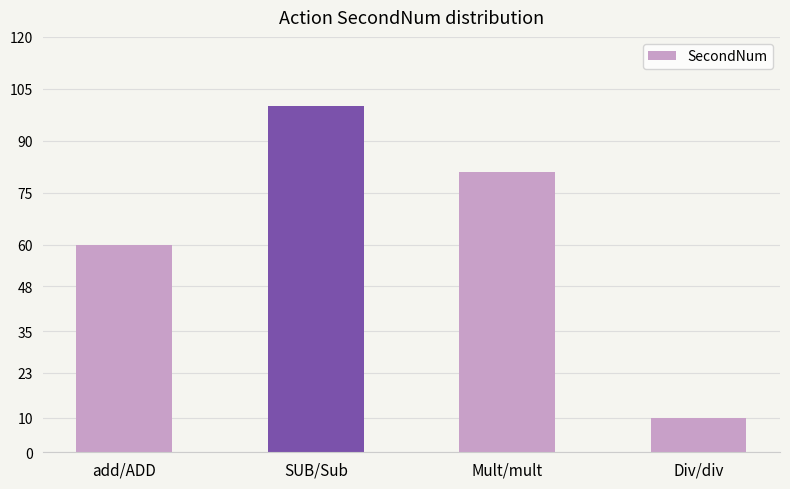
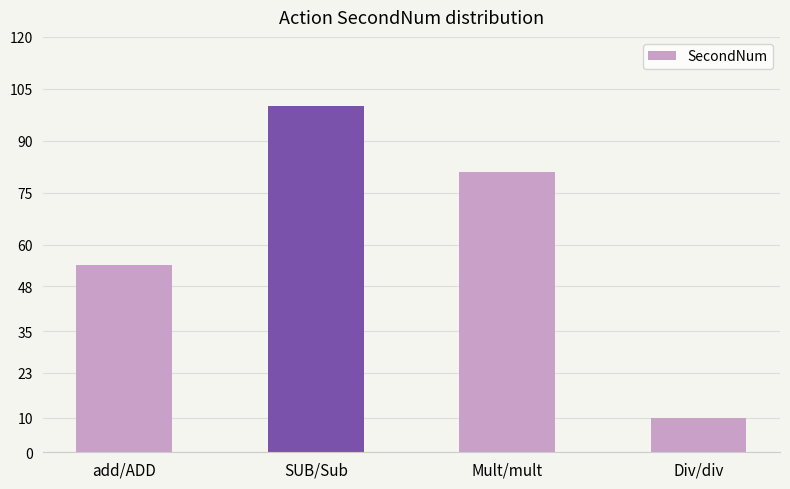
add/ADD: 60 -> 54
